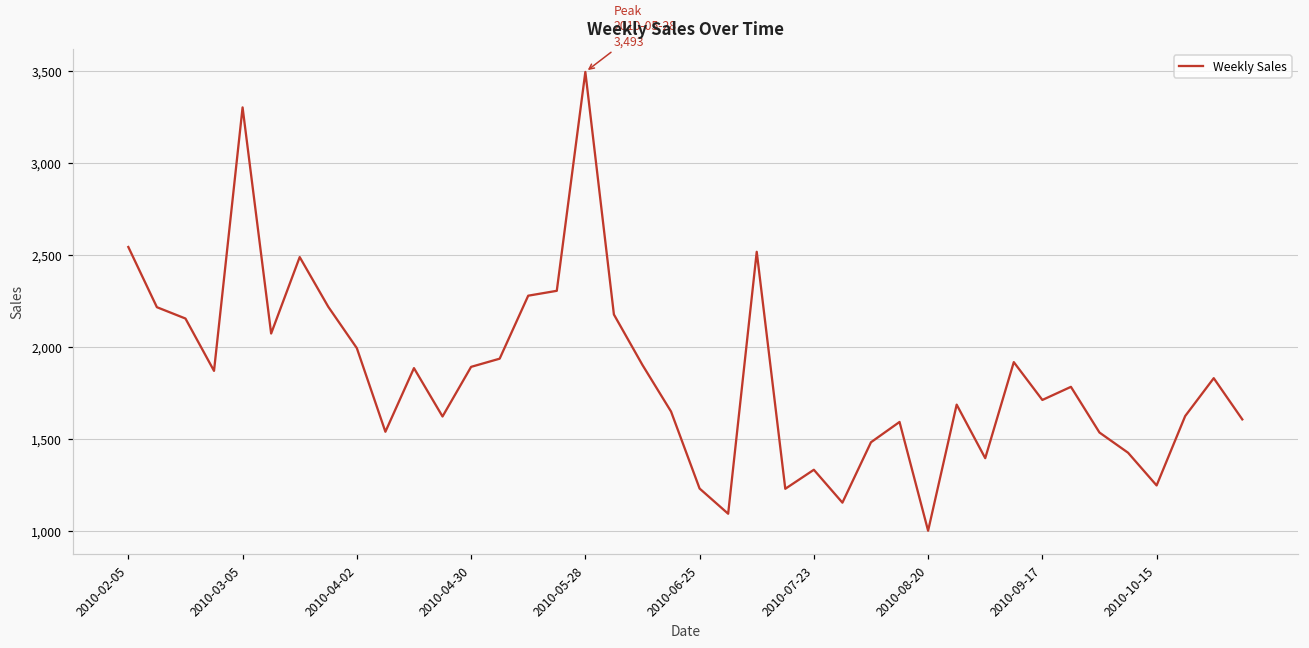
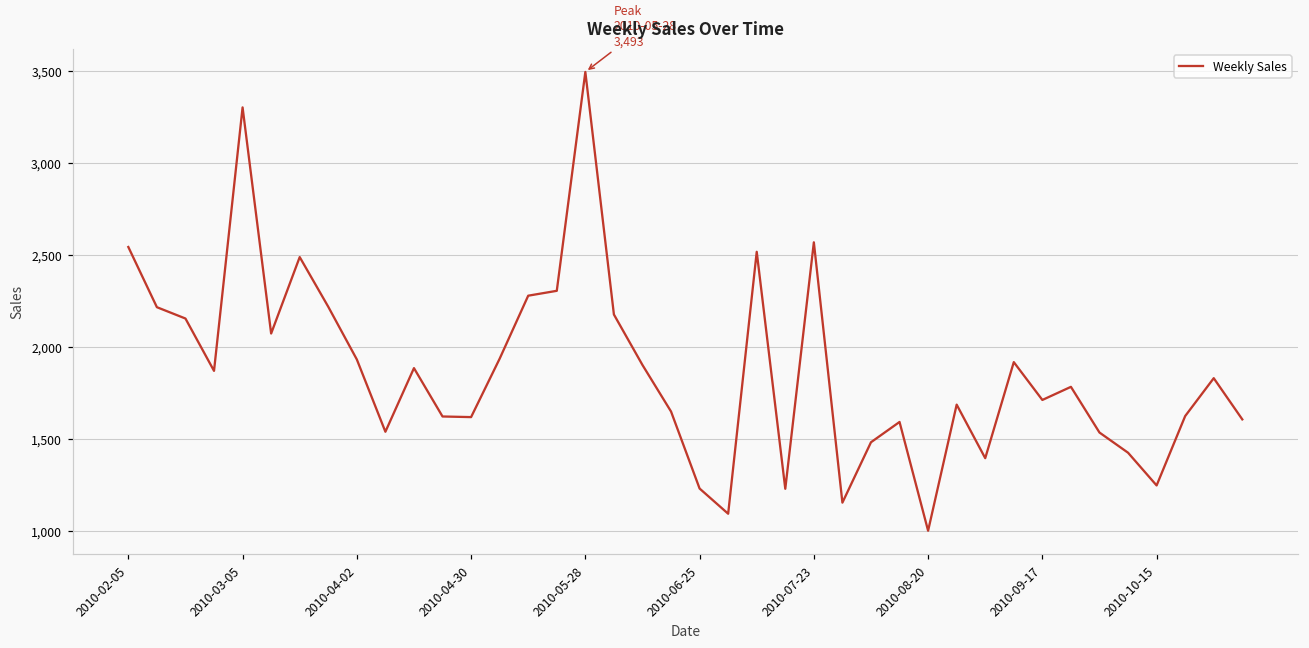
2010-04-02: 1,990 -> 1,930
2010-04-30: 1,890 -> 1,620
2010-07-23: 1,330 -> 2,570
